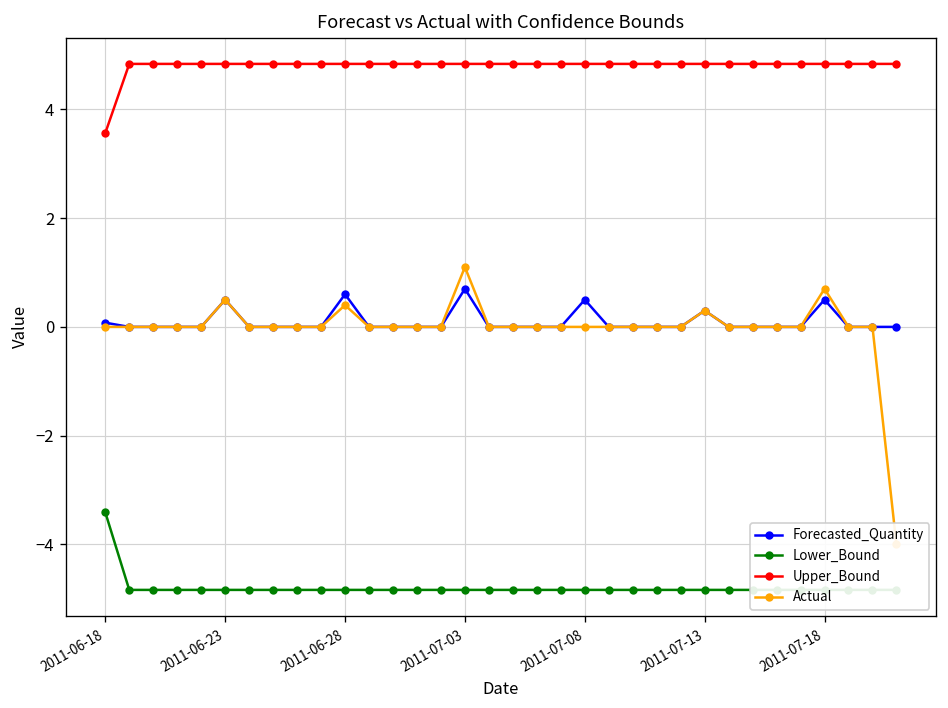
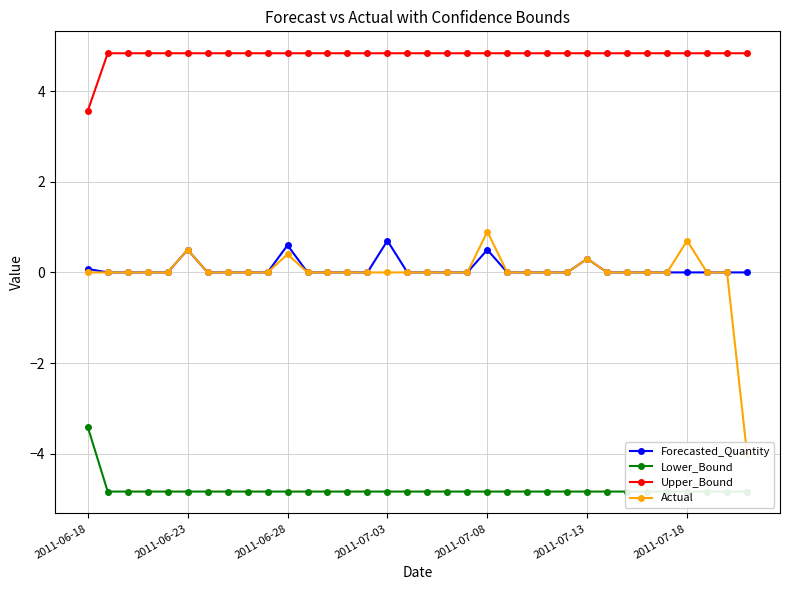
Actual, 2011-07-03: 1.1 -> 0.0
Actual, 2011-07-08: 0.0 -> 0.9
Forecasted_Quantity, 2011-07-18: 0.5 -> 0.0
